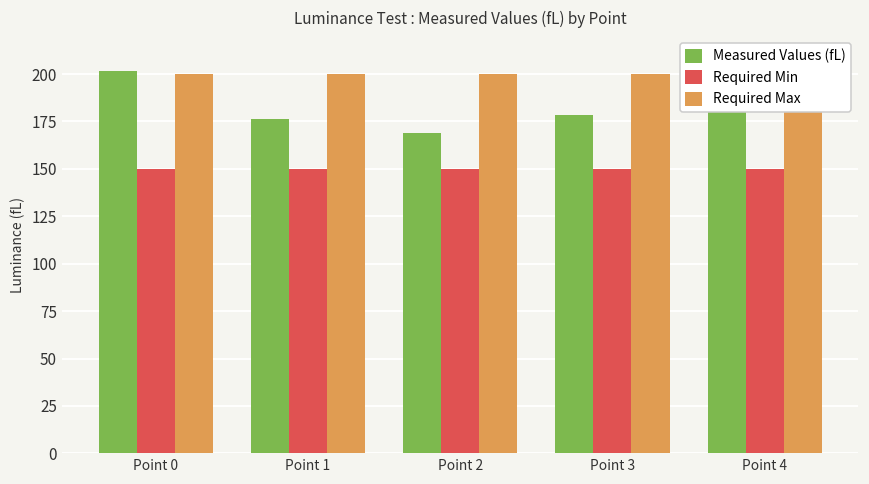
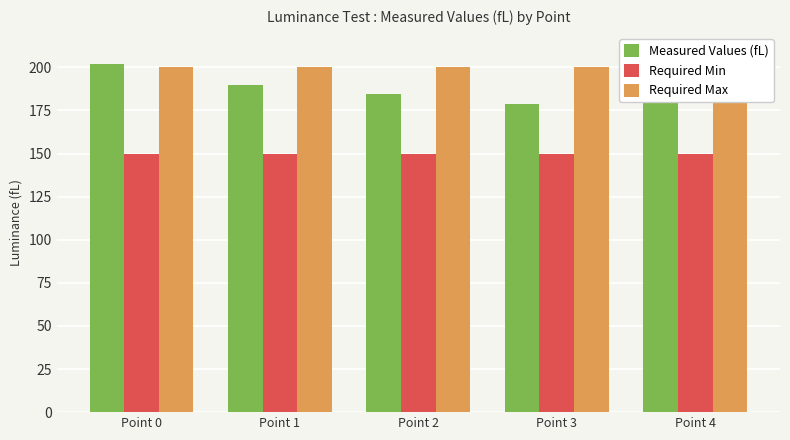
Measured Values (fL), Point 1: 176 -> 189
Measured Values (fL), Point 2: 169 -> 185
